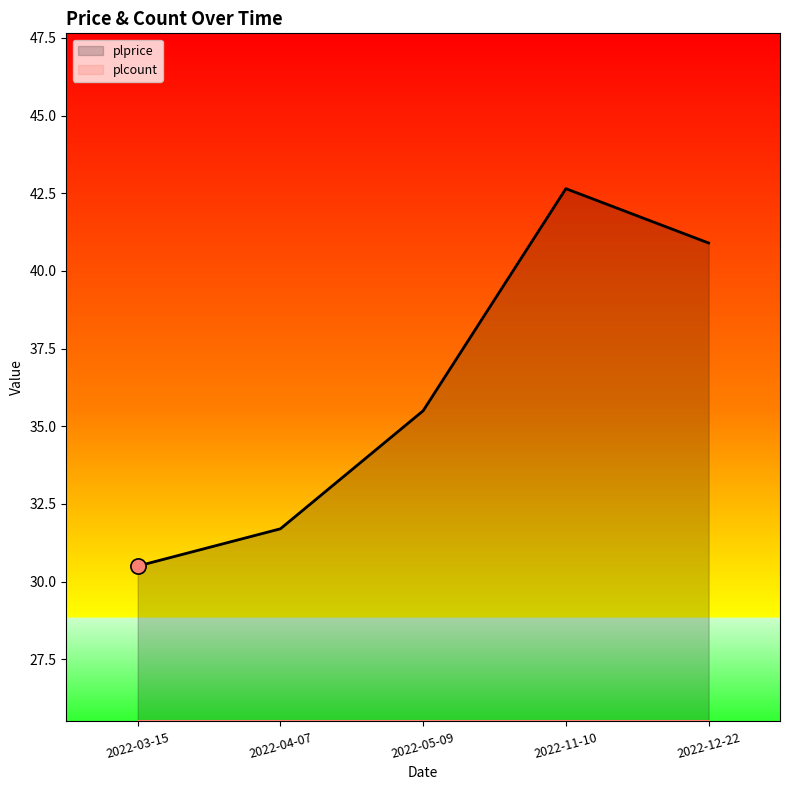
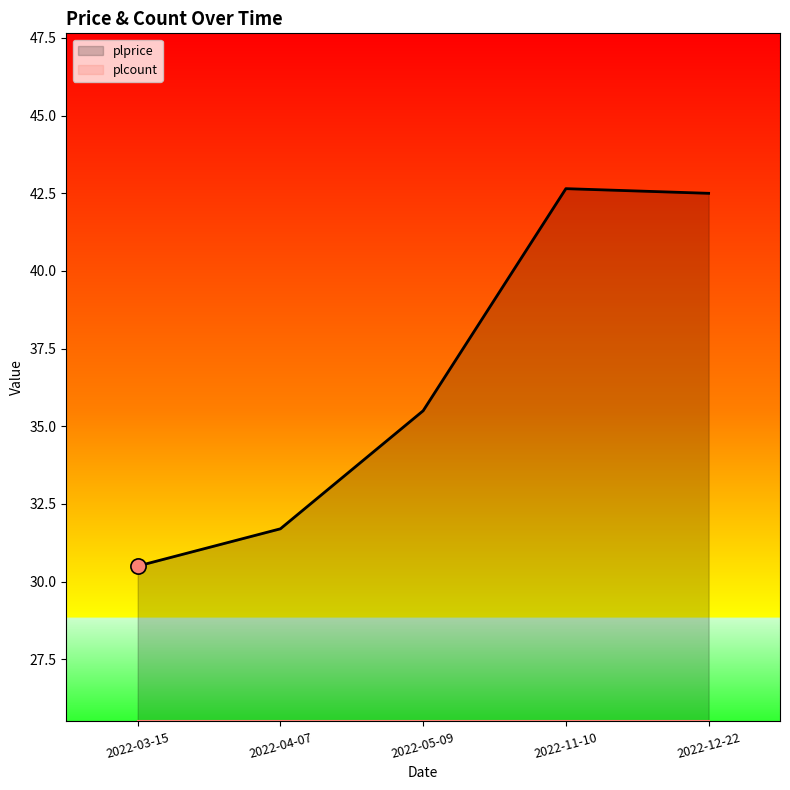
plprice, 2022-12-22: 40.9 -> 42.5
